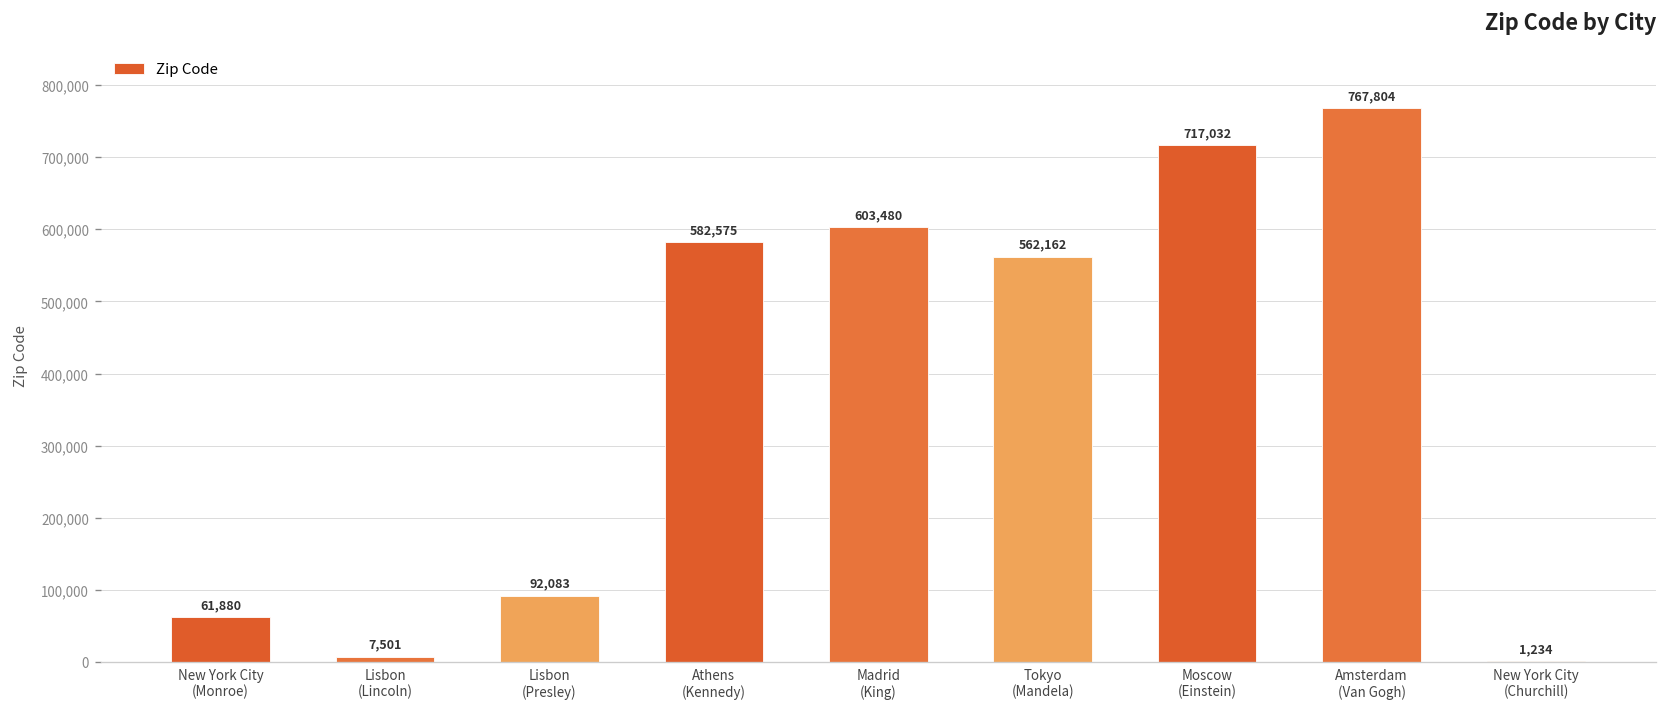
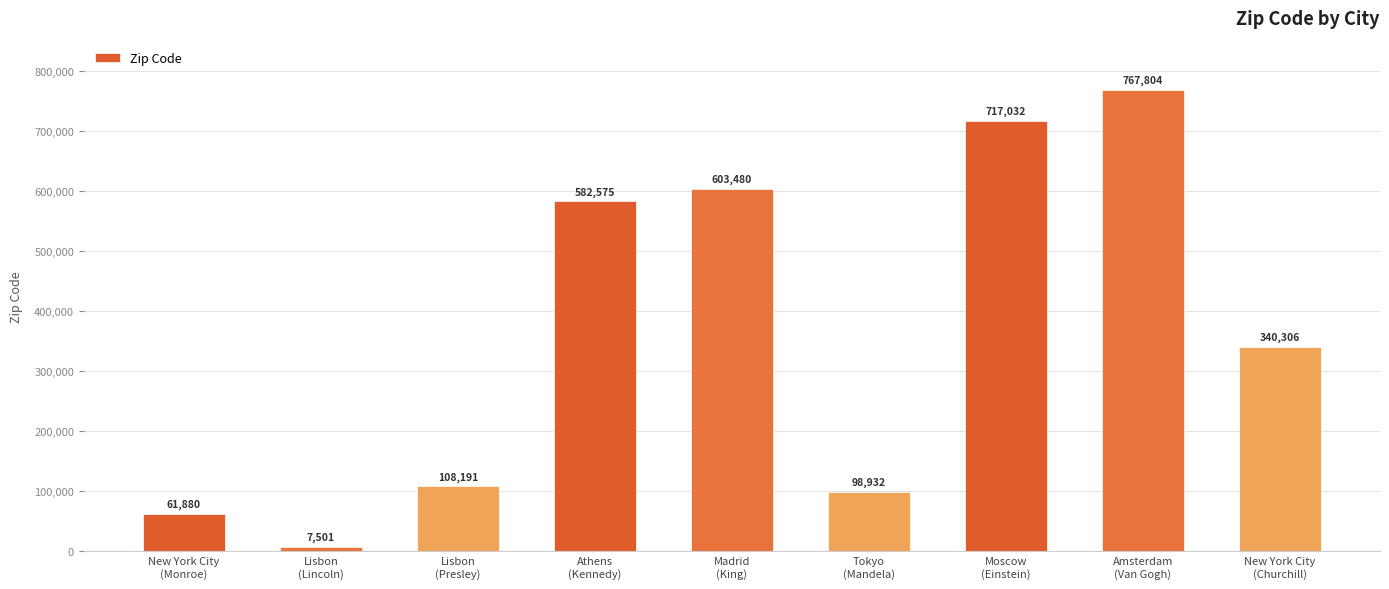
Lisbon (Presley): 92,083 -> 108,191
Tokyo (Mandela): 562,162 -> 98,932
New York City (Churchill): 1,234 -> 340,306
